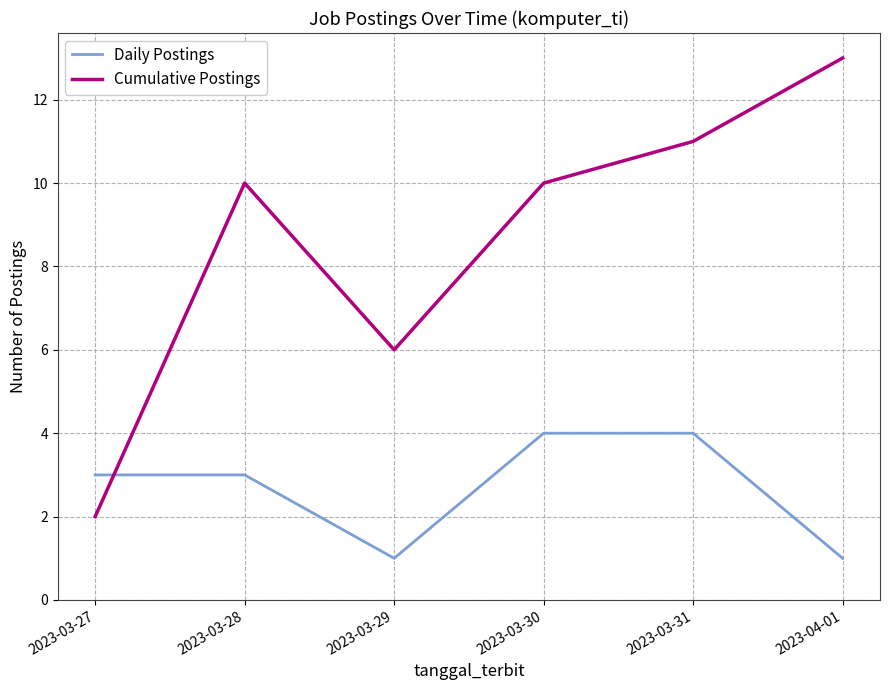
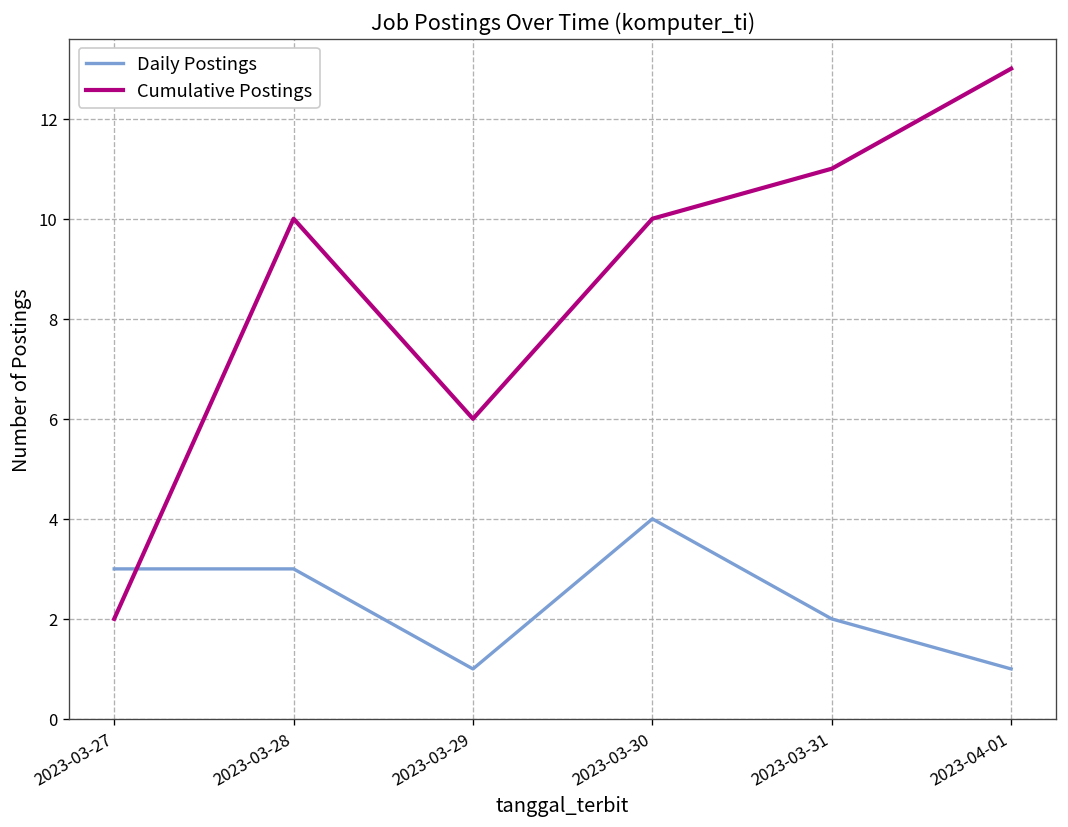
Daily Postings, 2023-03-31: 4 -> 2
